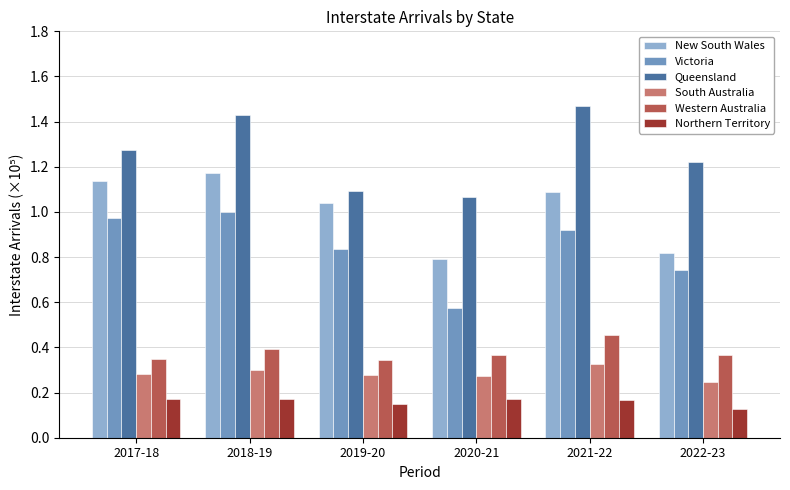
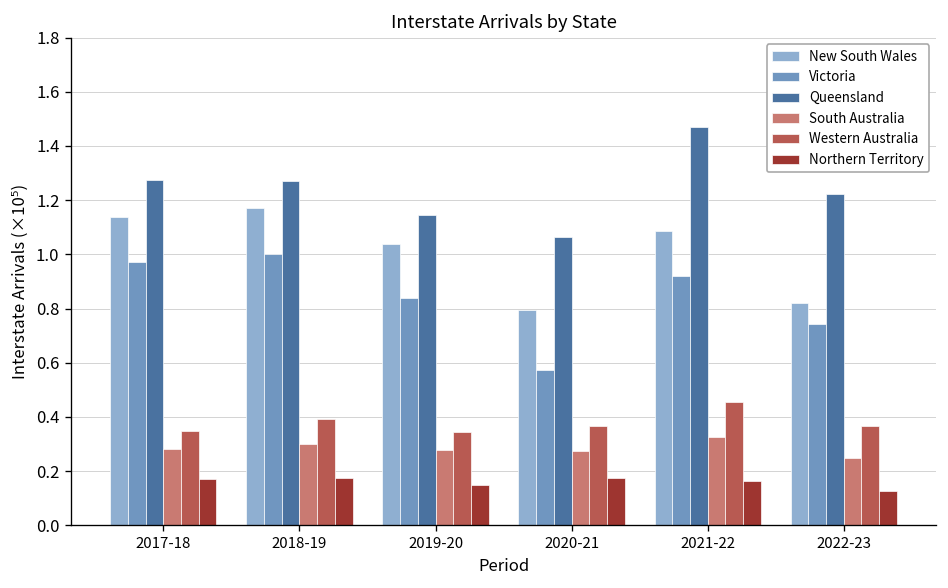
Queensland, 2018-19: 1.43 -> 1.27
Queensland, 2019-20: 1.09 -> 1.15
